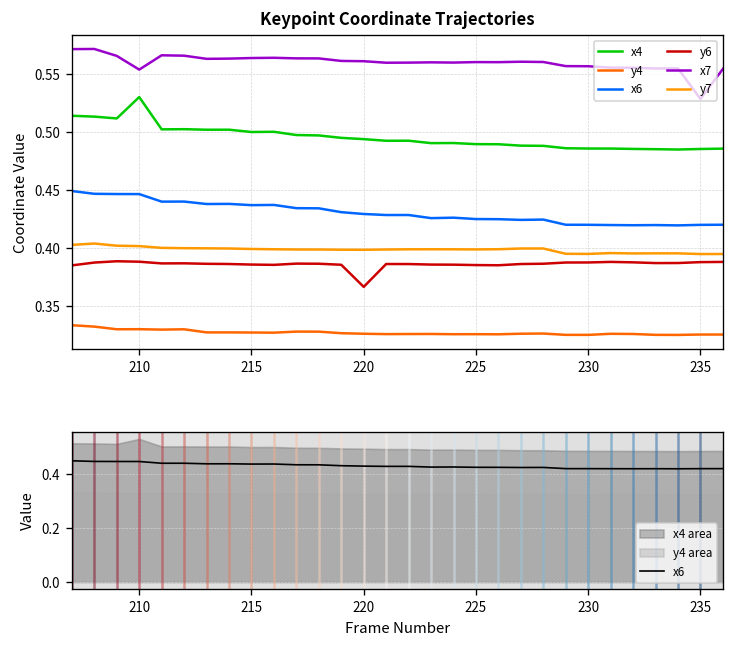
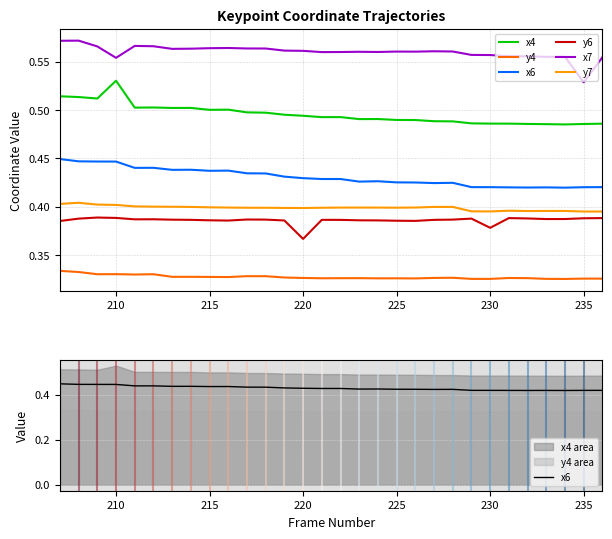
Keypoint Coordinate Trajectories, y6, 230: 0.39 -> 0.38
